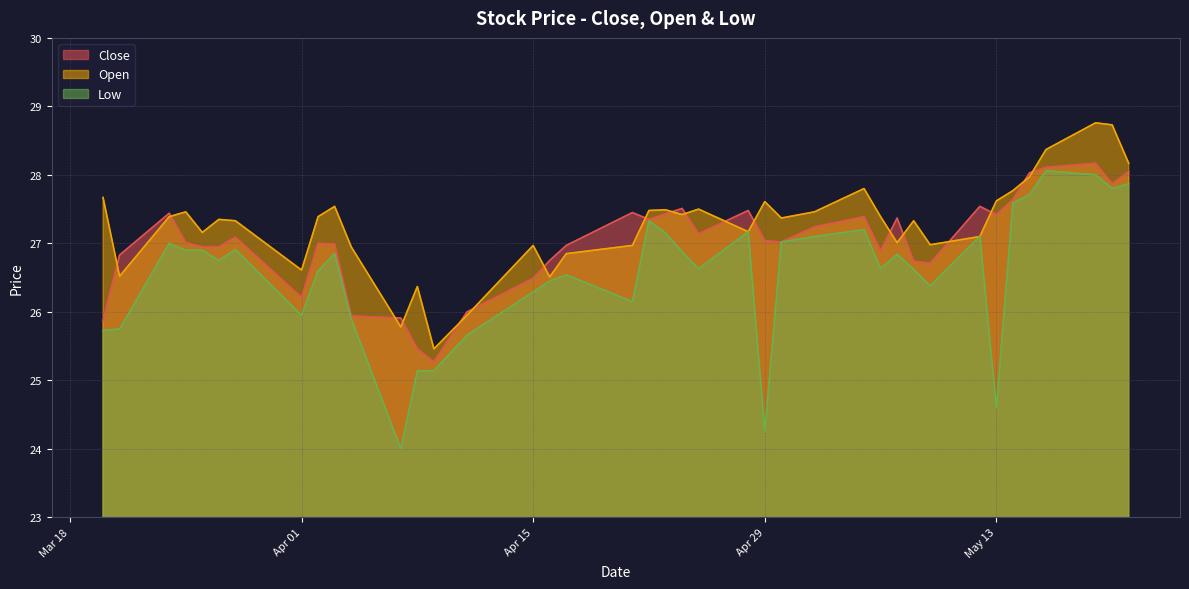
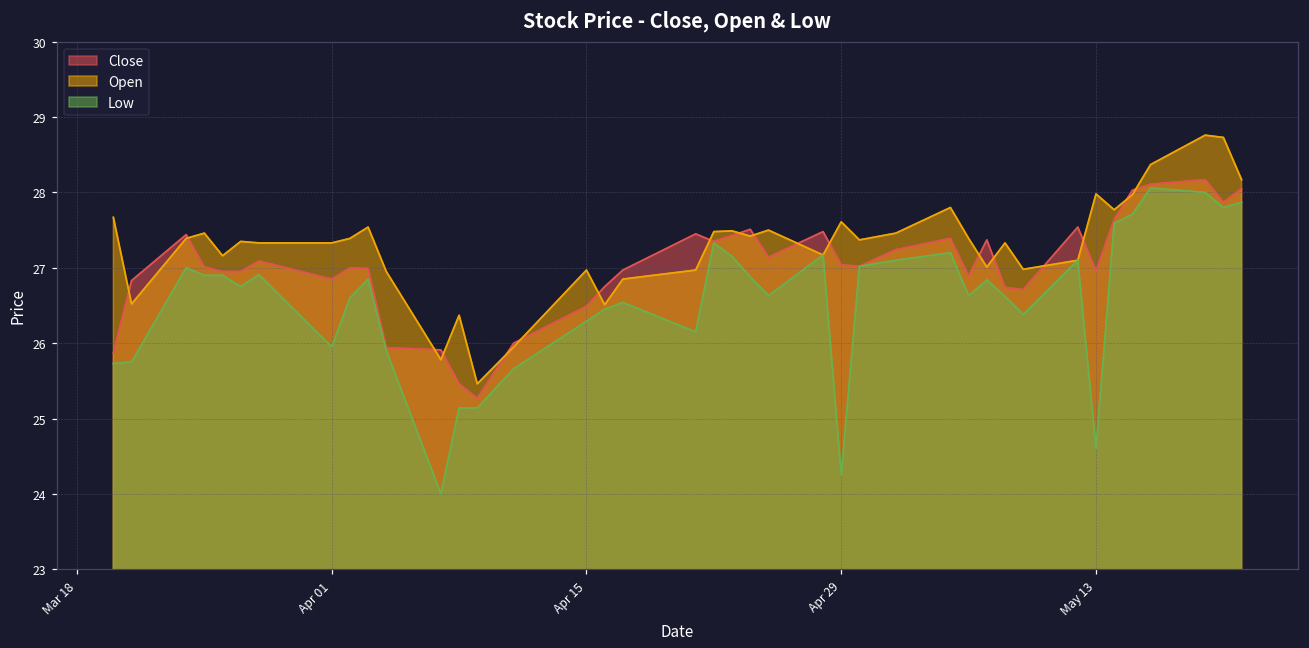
Close, Apr 01: 26.2 -> 26.9
Open, Apr 01: 26.6 -> 27.3
Close, May 13: 27.4 -> 27.0
Open, May 13: 27.6 -> 28.0
